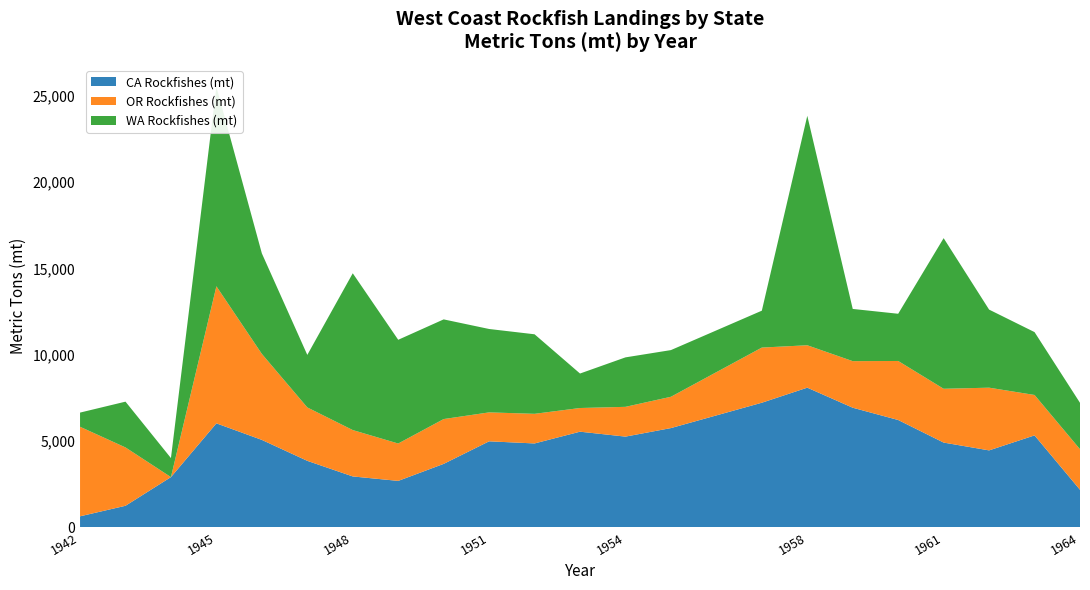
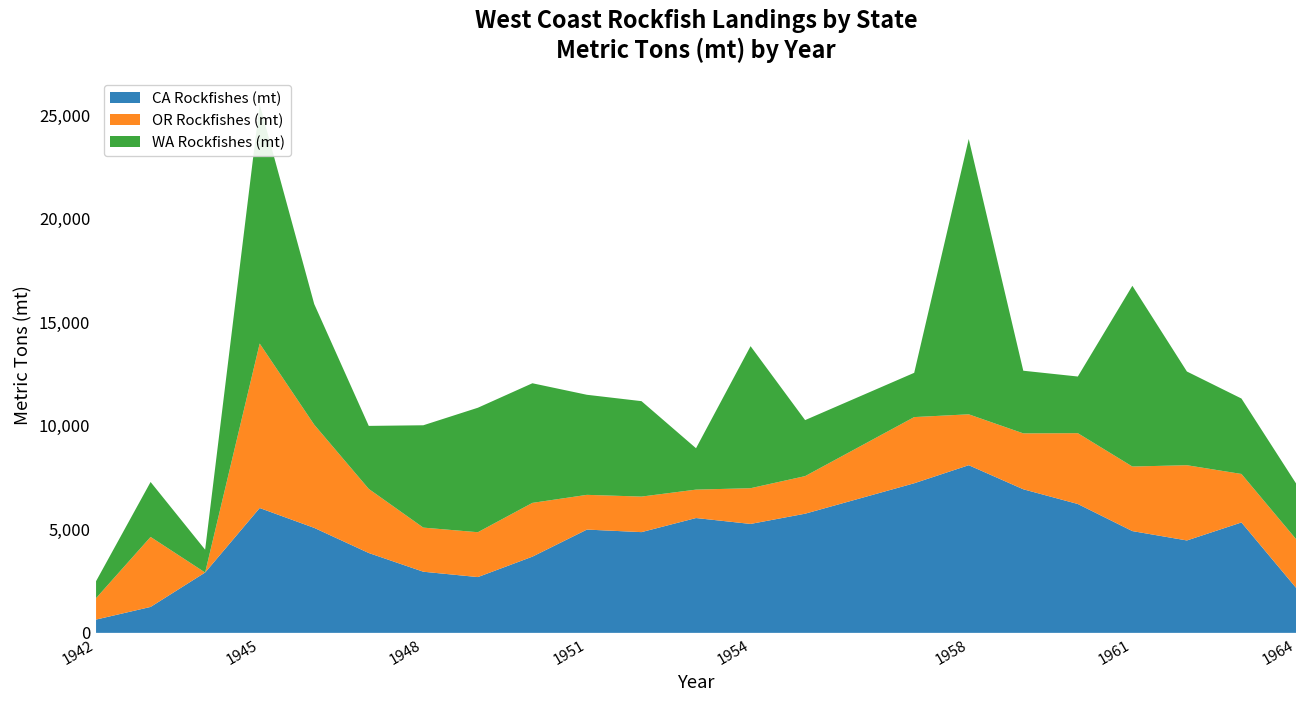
OR Rockfishes (mt), 1942: 5,200 -> 1,000
OR Rockfishes (mt), 1948: 2,700 -> 2,100
WA Rockfishes (mt), 1948: 9,100 -> 4,900
WA Rockfishes (mt), 1954: 2,900 -> 6,900
